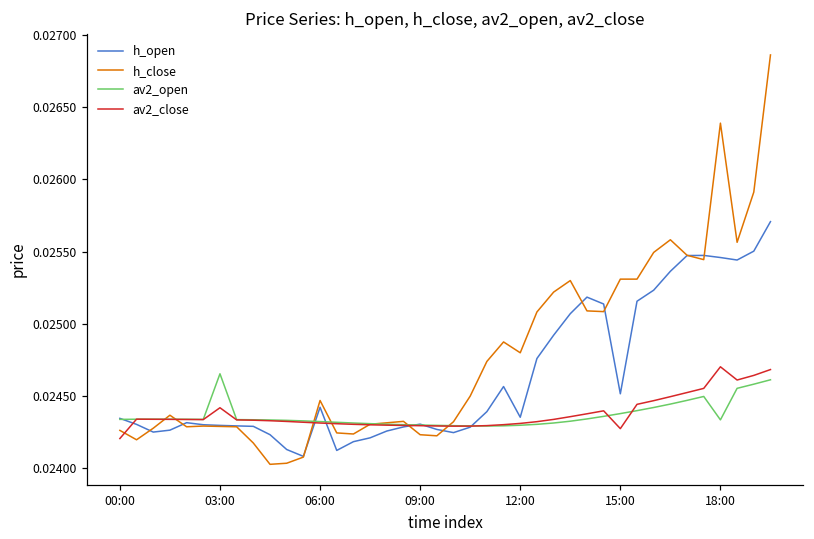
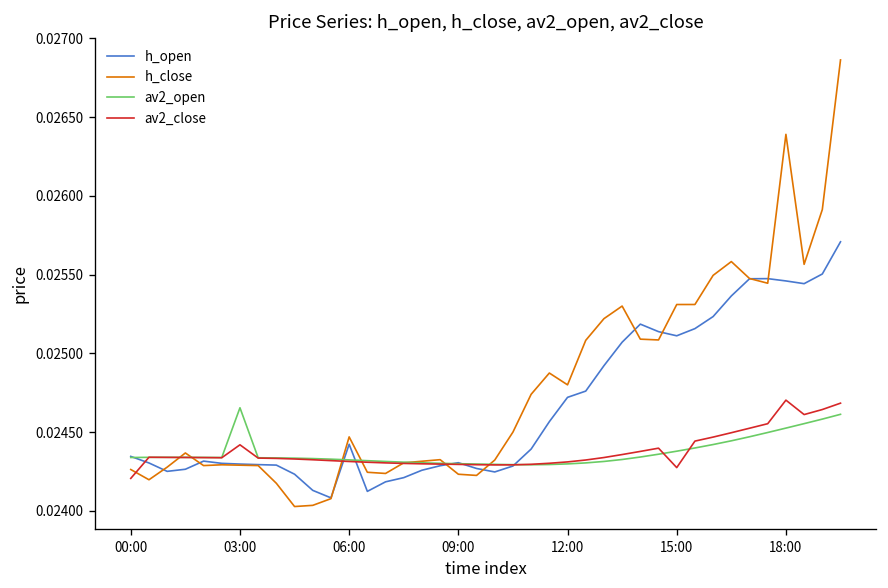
h_open, 12:00: 0.02435 -> 0.02472
h_open, 15:00: 0.02452 -> 0.02511
av2_open, 18:00: 0.02434 -> 0.02453
